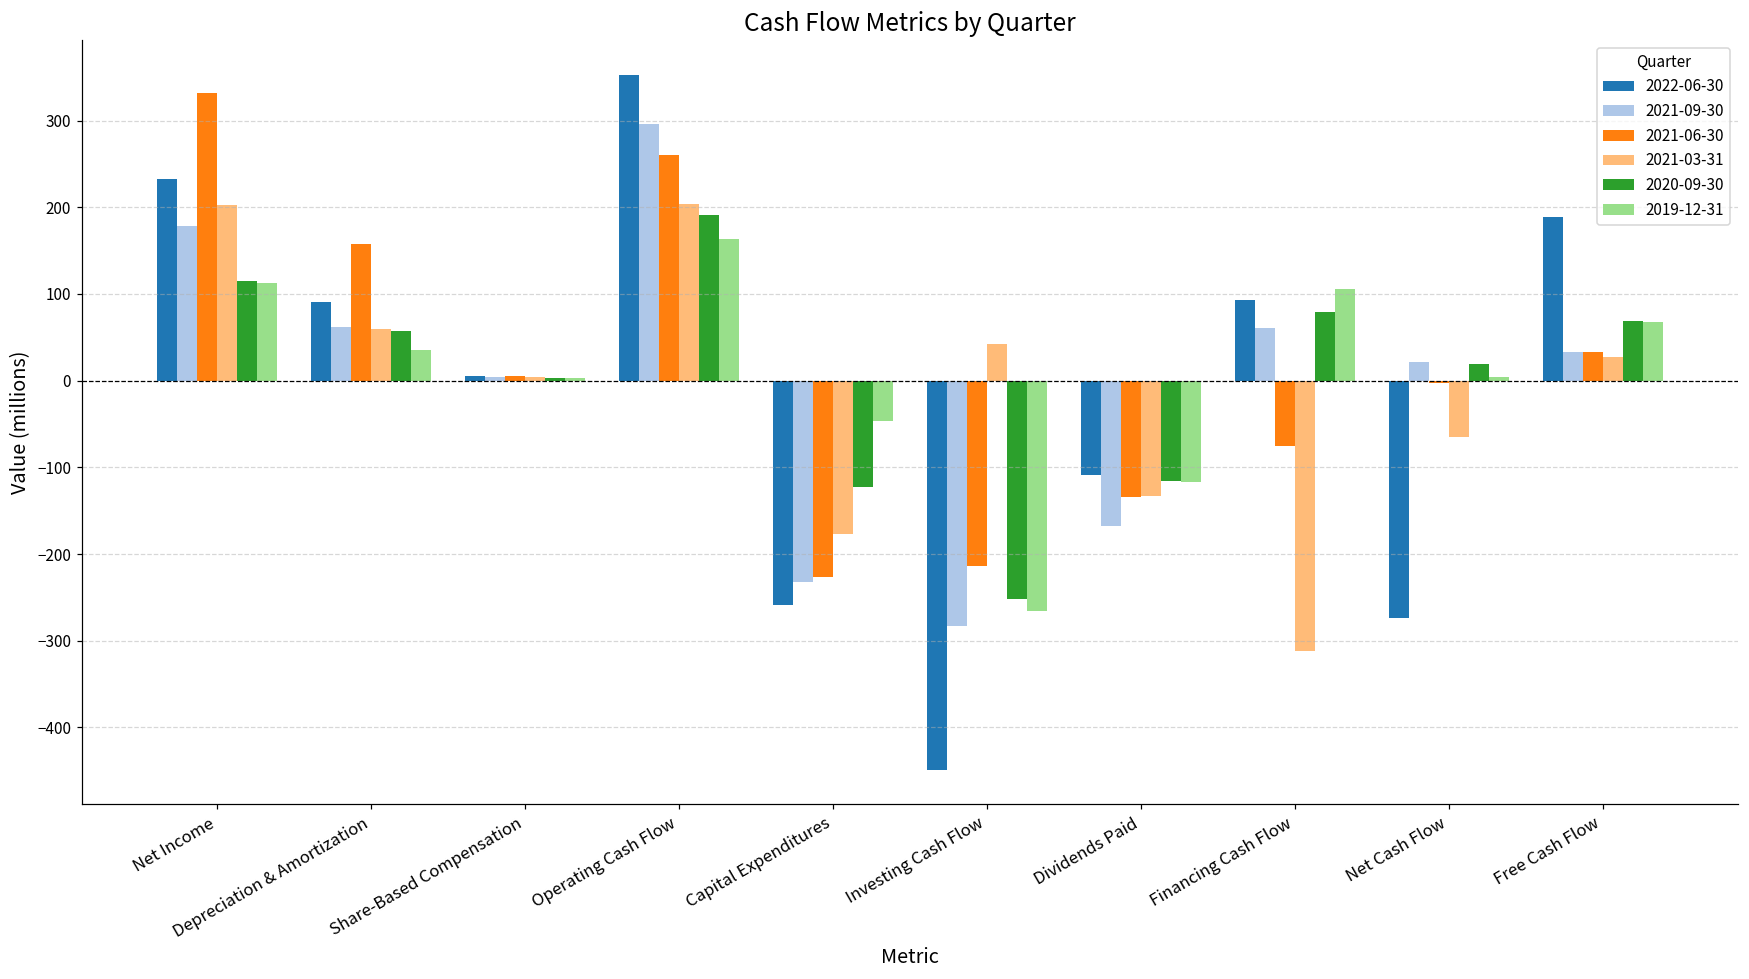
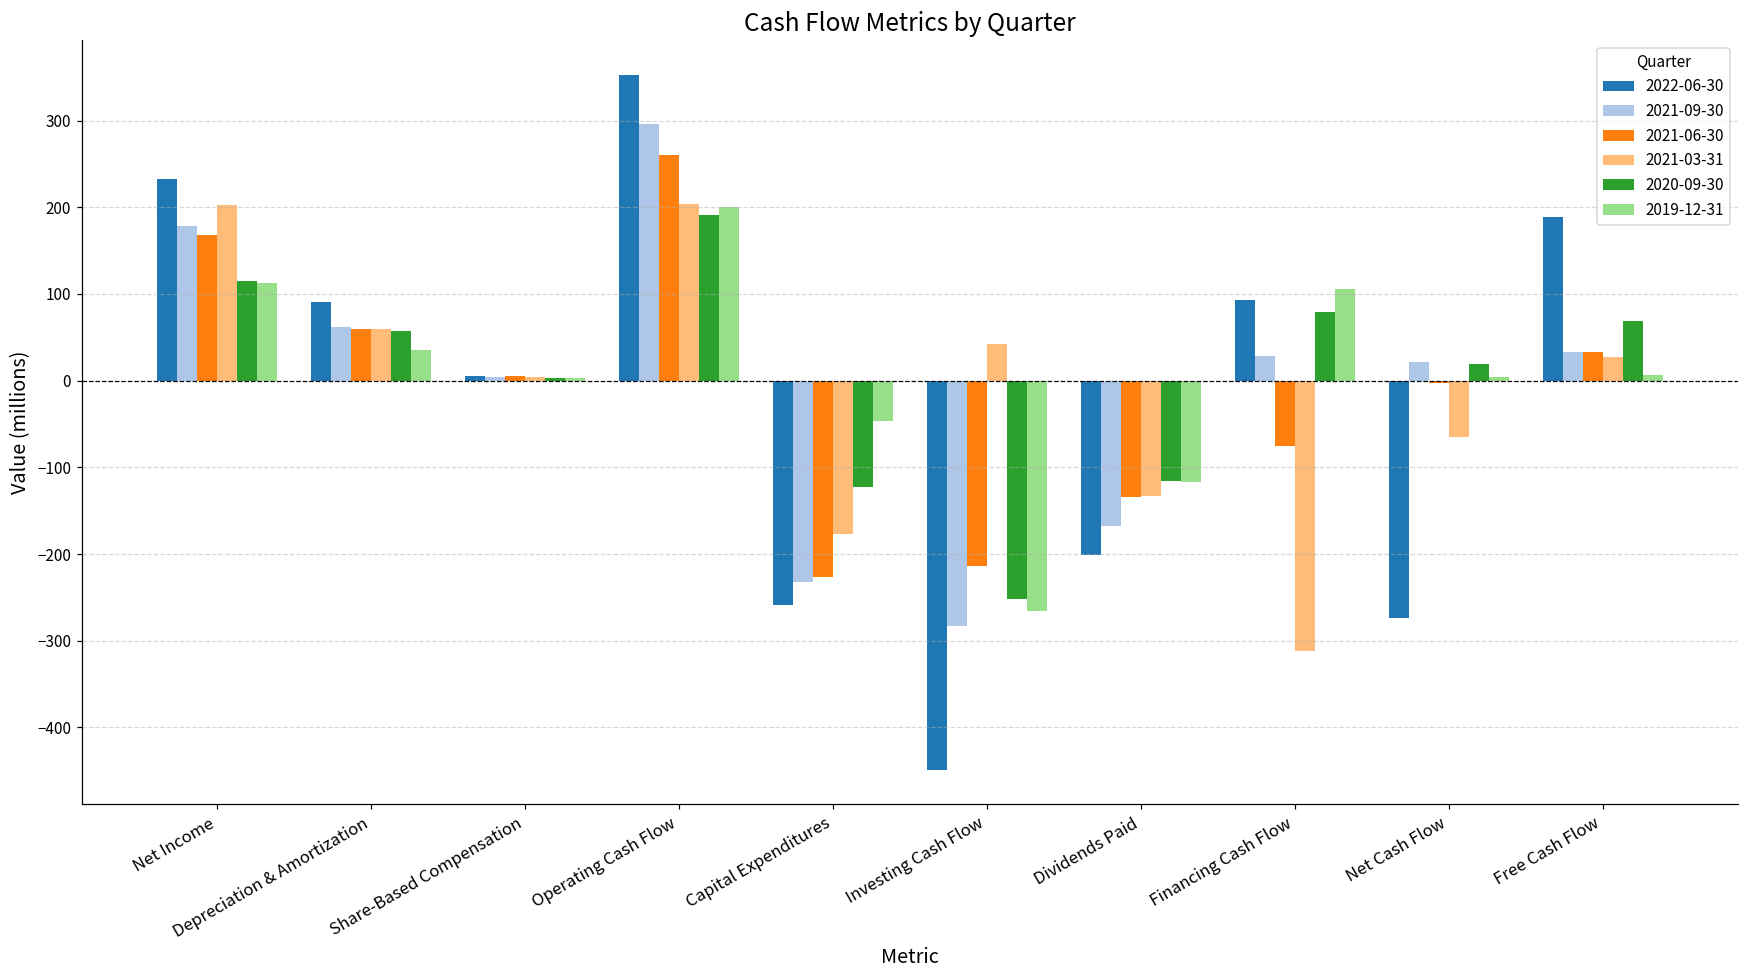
2021-06-30, Net Income: 330 -> 170
2021-06-30, Depreciation & Amortization: 160 -> 60
2019-12-31, Operating Cash Flow: 160 -> 200
2022-06-30, Dividends Paid: -110 -> -200
2021-09-30, Financing Cash Flow: 60 -> 30
2019-12-31, Free Cash Flow: 70 -> 10
